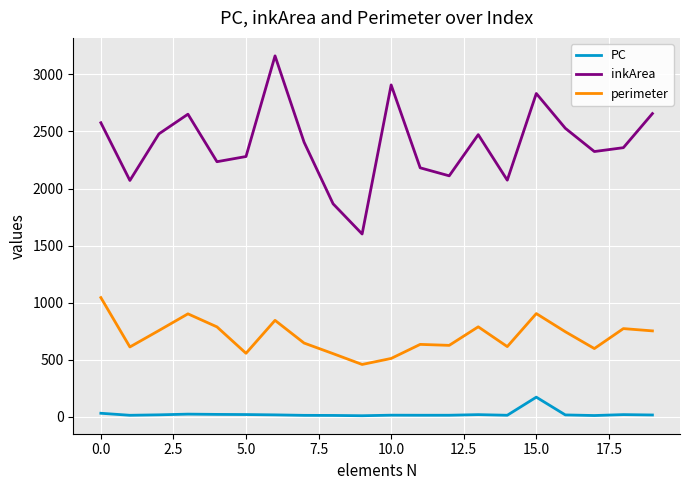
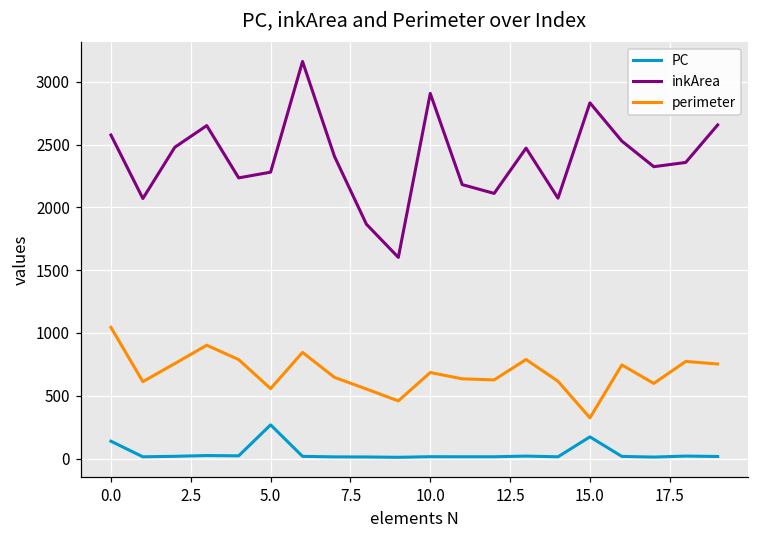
PC, 0.0: 30 -> 140
PC, 5.0: 20 -> 270
perimeter, 10.0: 510 -> 690
perimeter, 15.0: 900 -> 320
